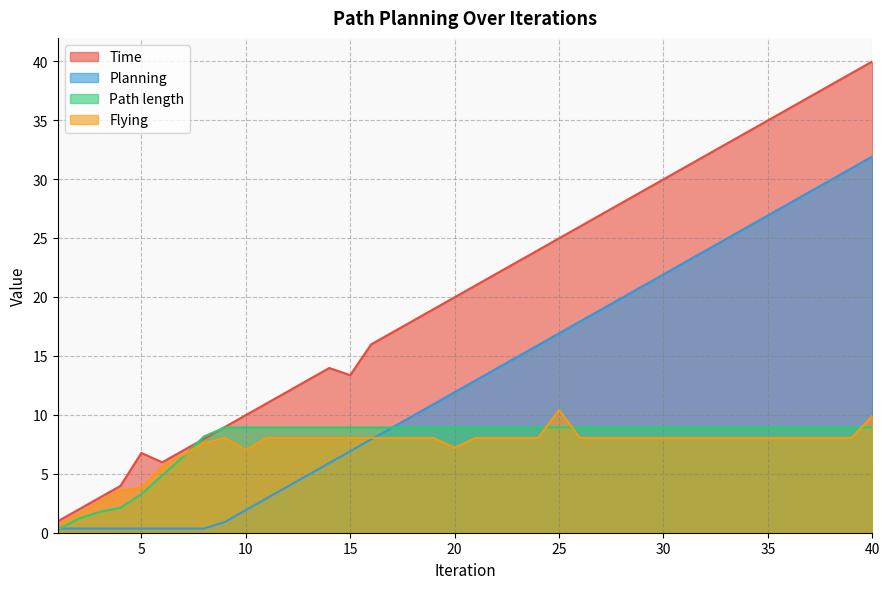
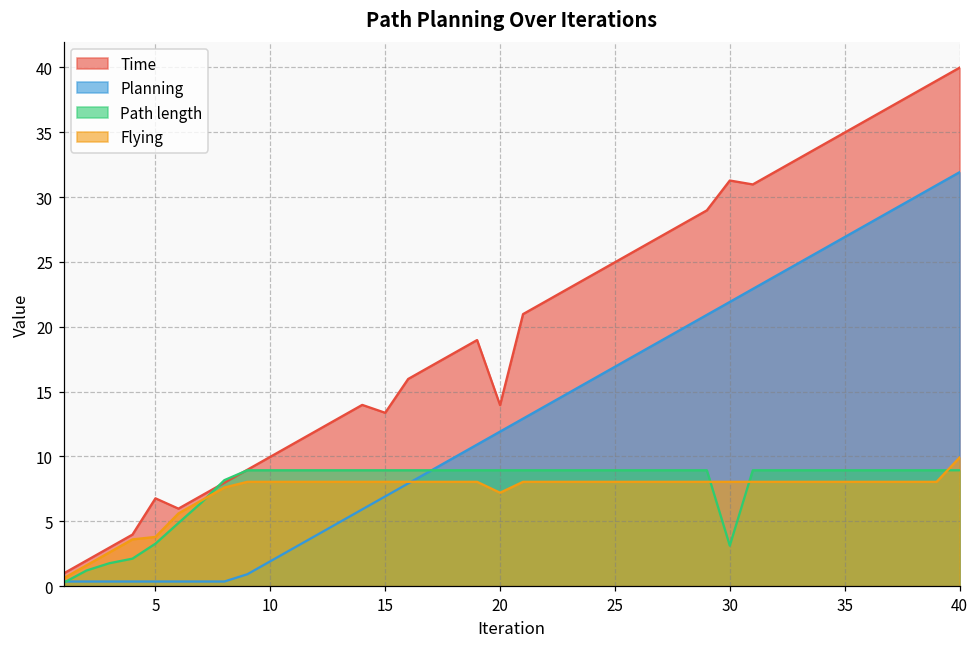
Flying, 10: 7.0 -> 8.0
Time, 20: 20.0 -> 14.0
Flying, 25: 10.4 -> 8.0
Time, 30: 30.0 -> 31.3
Path length, 30: 8.9 -> 3.1
